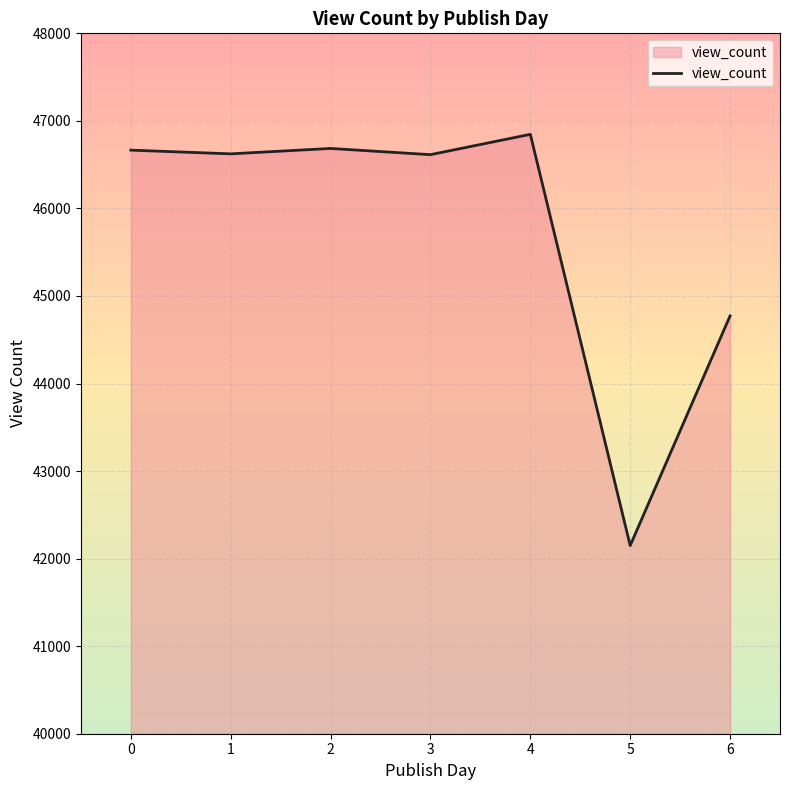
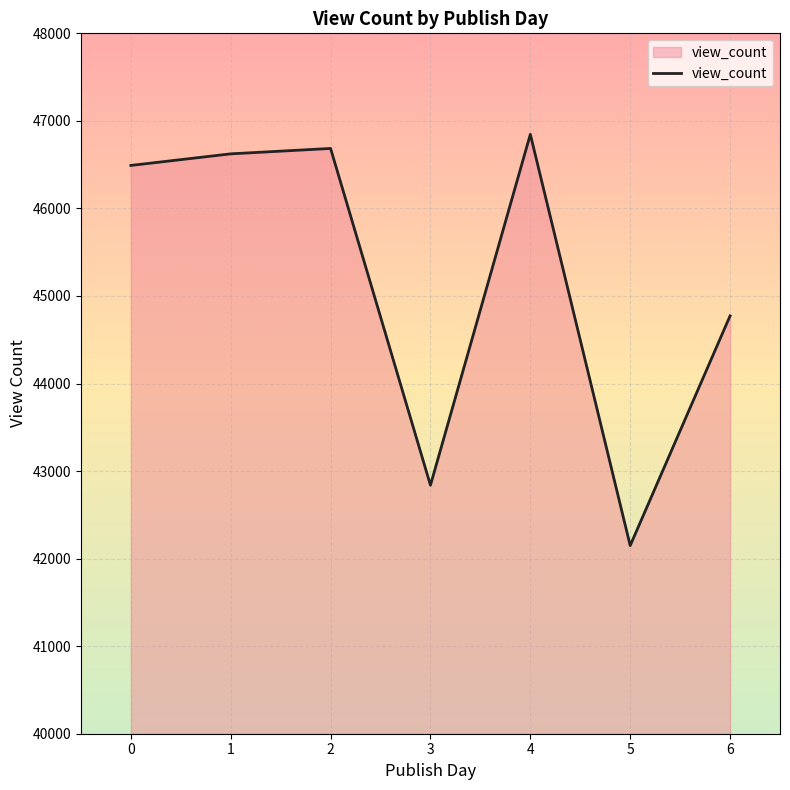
0: 46700 -> 46500
3: 46600 -> 42800
